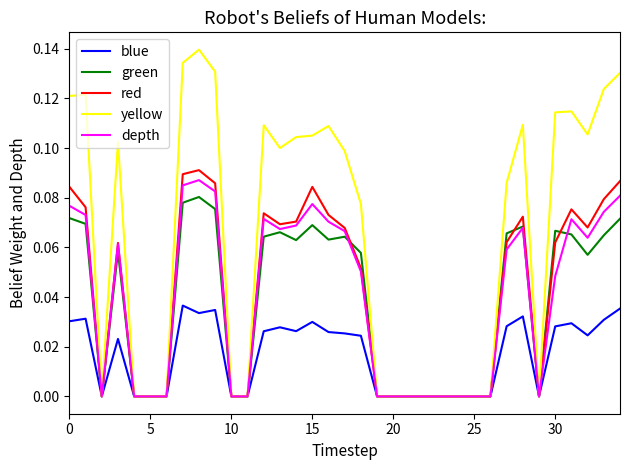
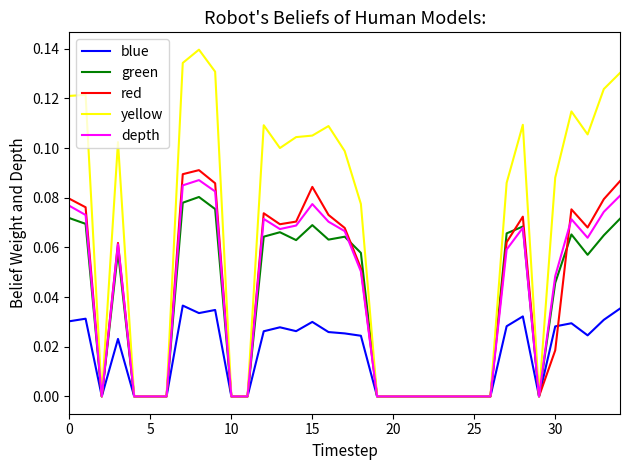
red, 0: 0.084 -> 0.080
green, 30: 0.067 -> 0.046
red, 30: 0.062 -> 0.019
yellow, 30: 0.114 -> 0.088
